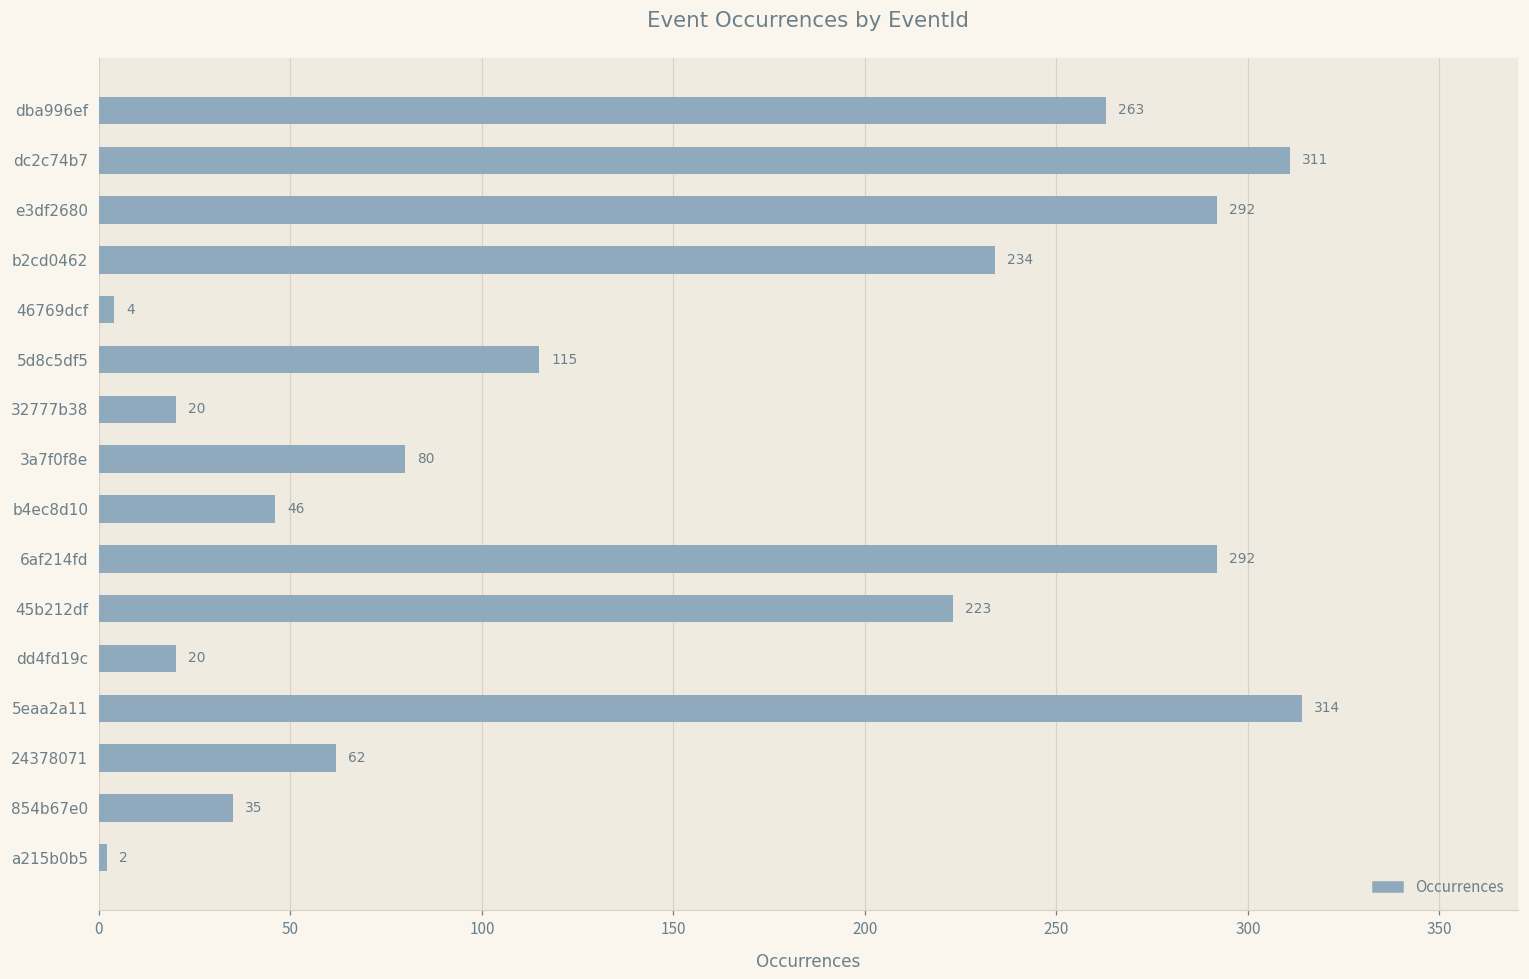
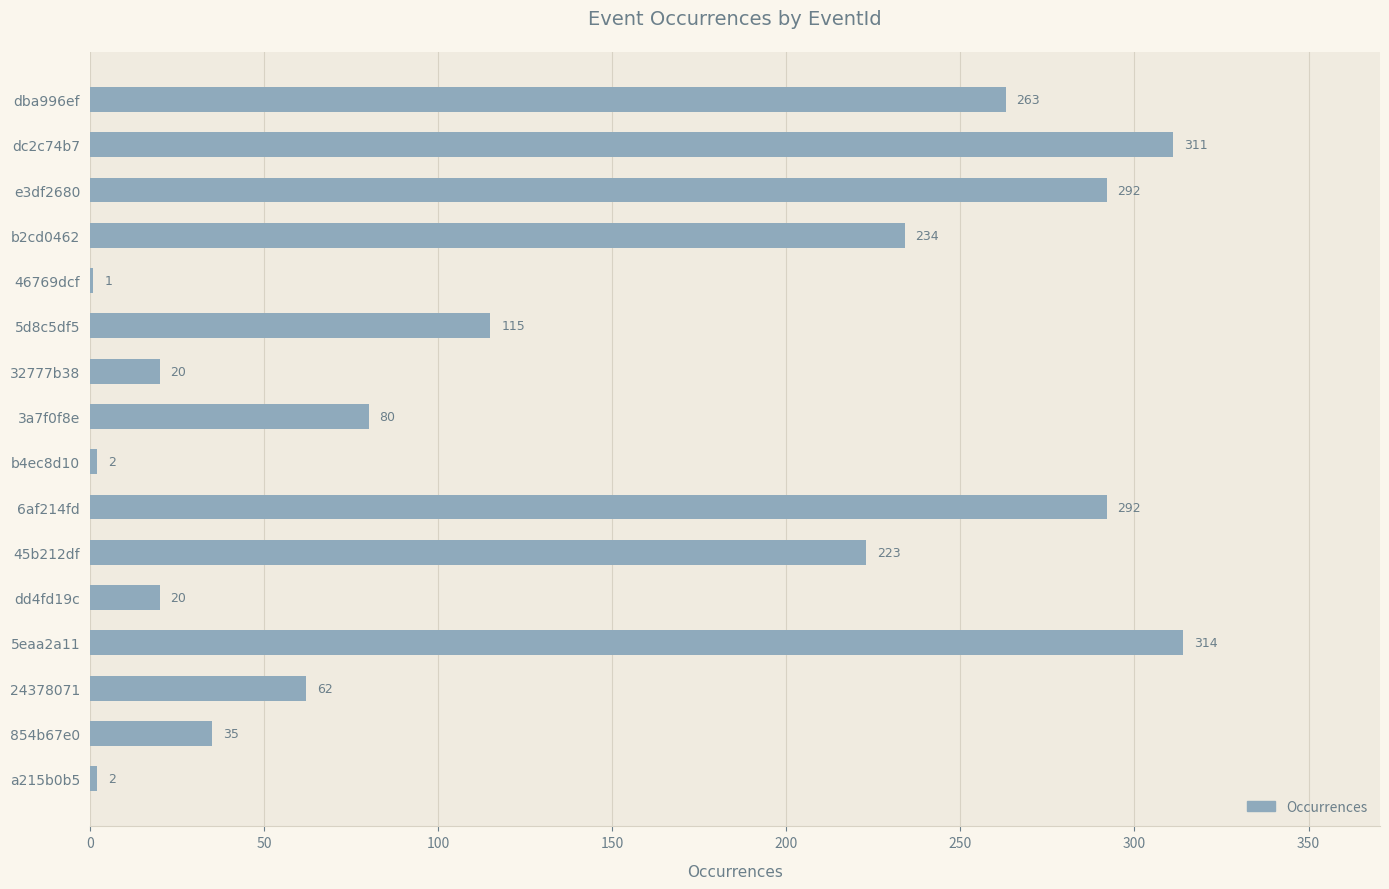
46769dcf: 4 -> 1
b4ec8d10: 46 -> 2
